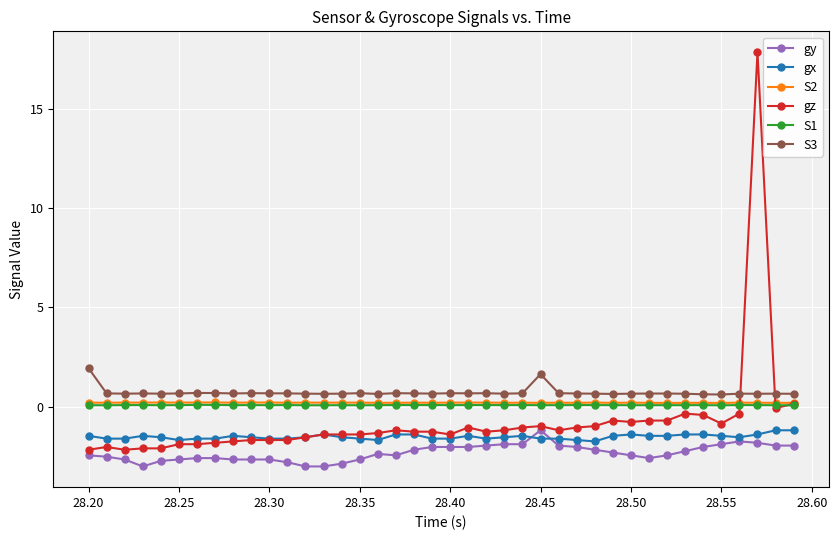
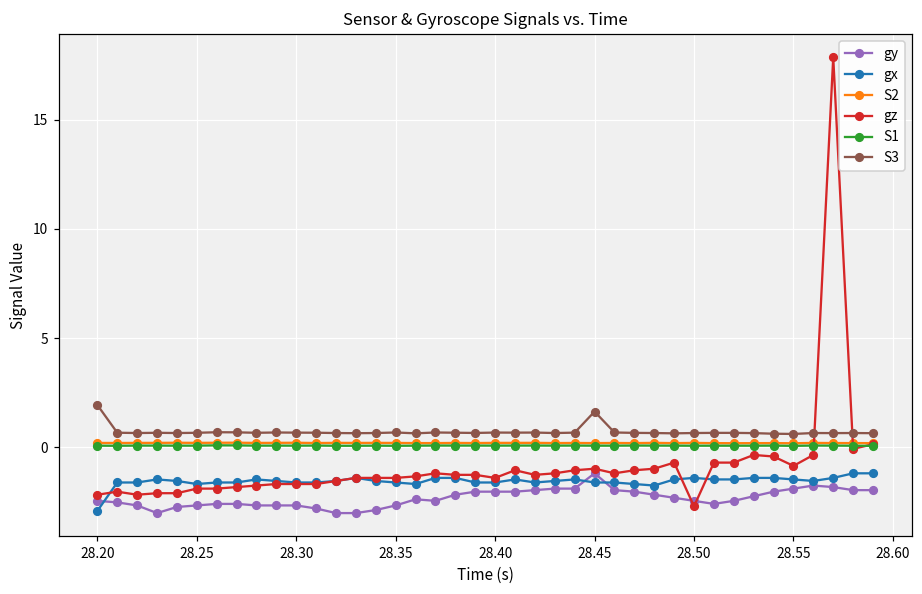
gx, 28.20: -1.5 -> -2.9
gz, 28.50: -0.8 -> -2.7
